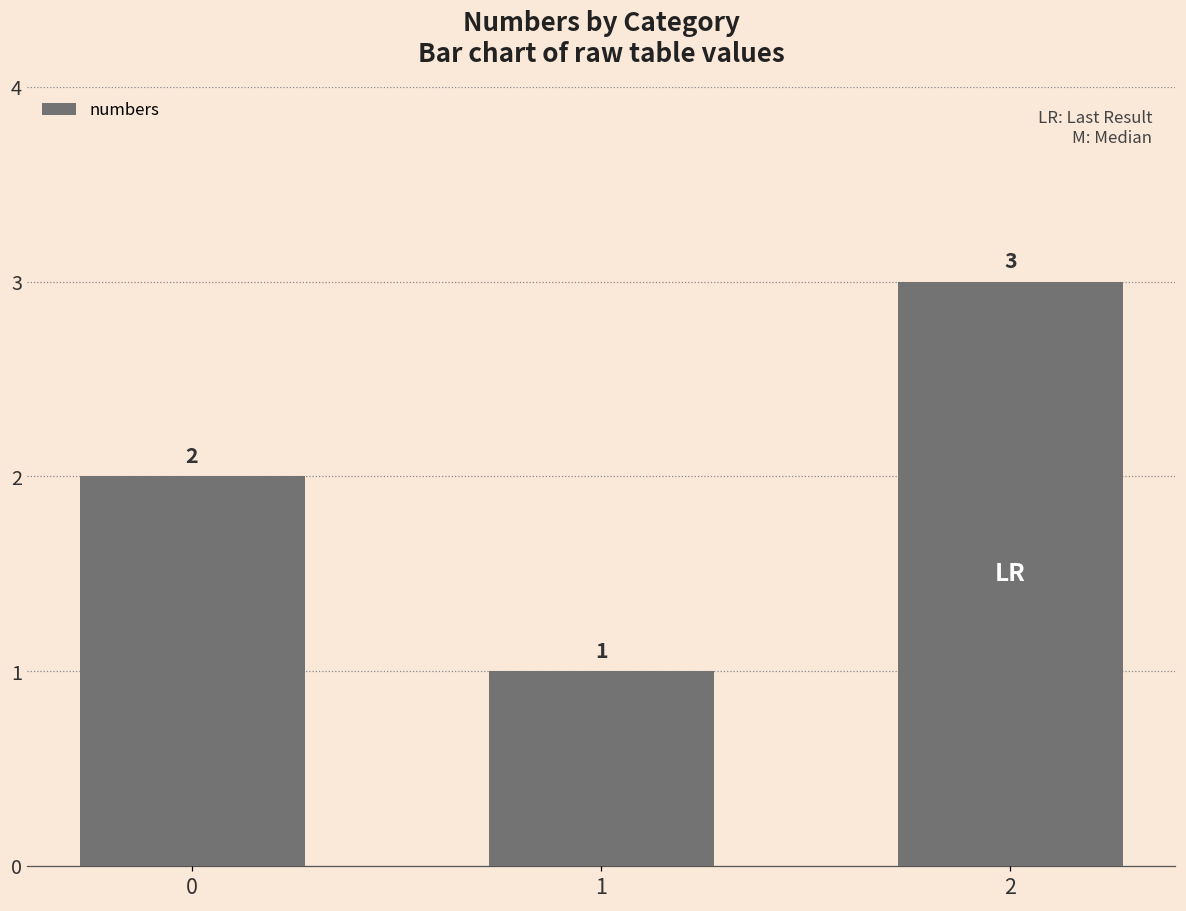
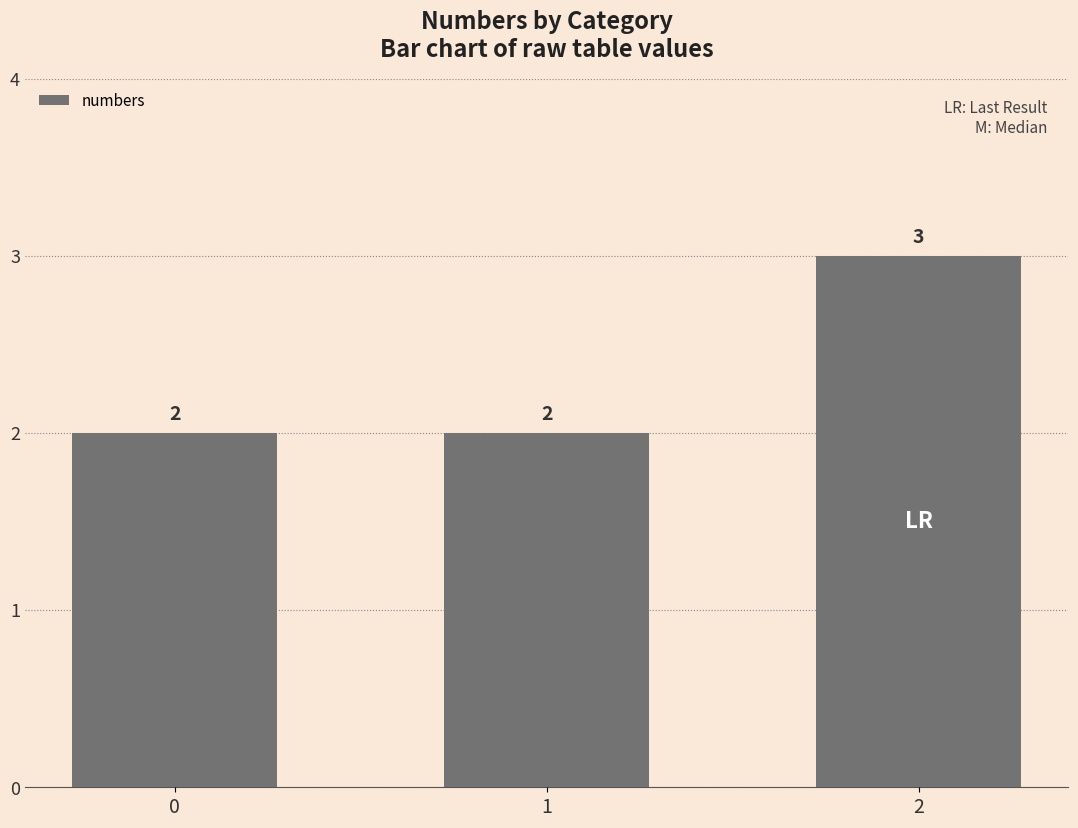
1: 1 -> 2
